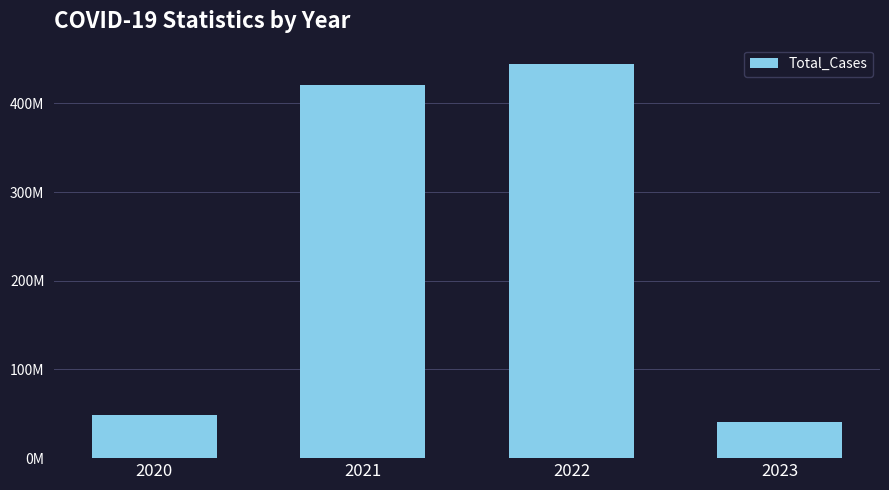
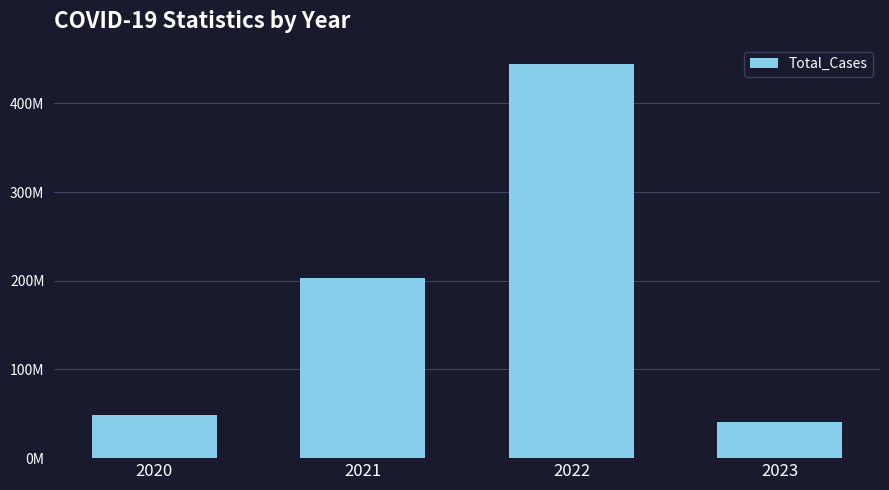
2021: 420000000 -> 200000000
